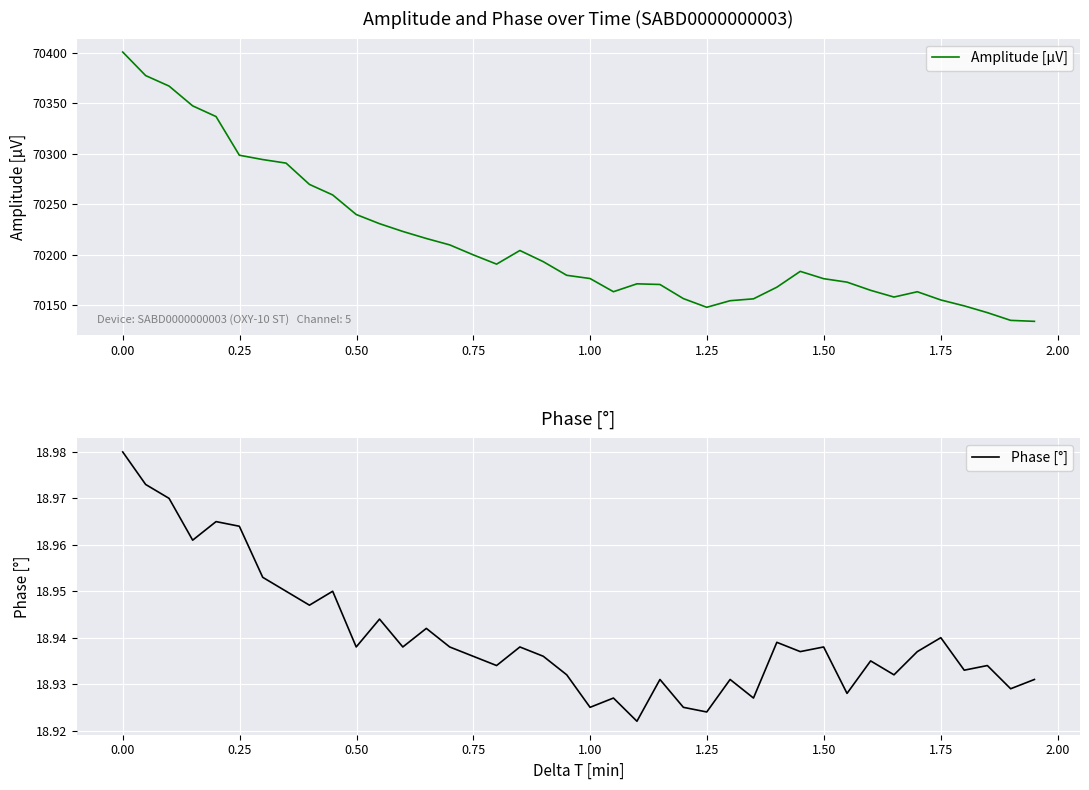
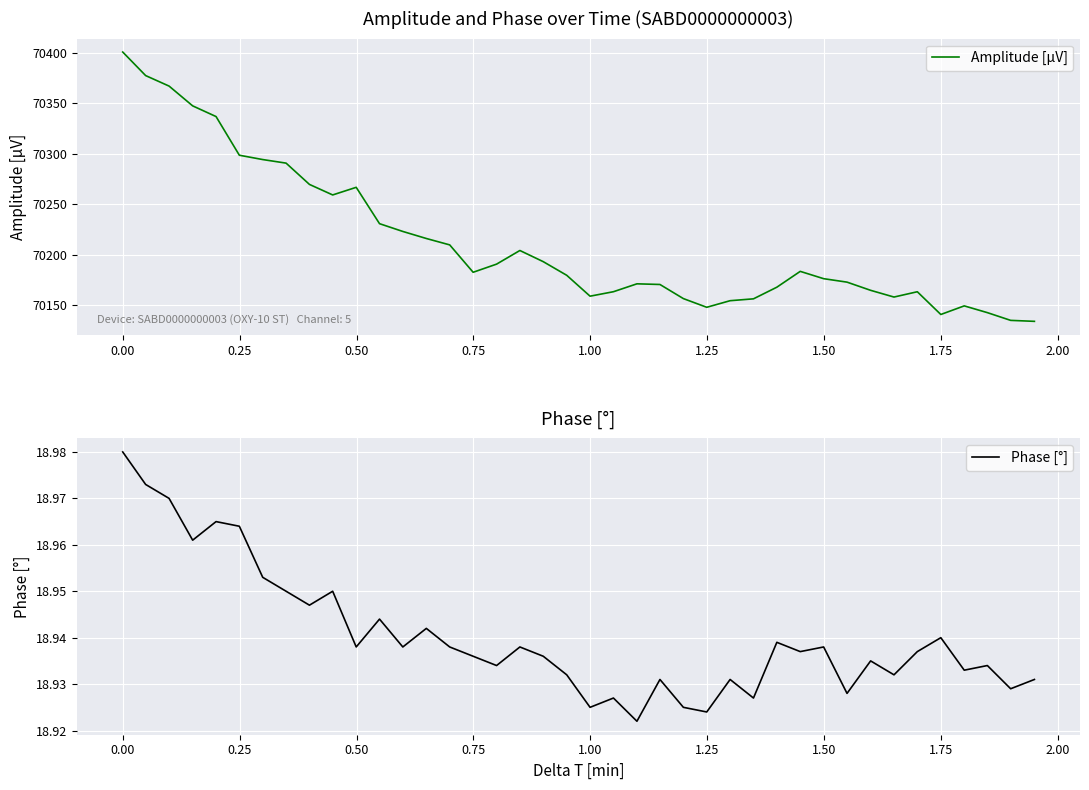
Amplitude and Phase over Time (SABD0000000003), 0.50: 70240 -> 70267
Amplitude and Phase over Time (SABD0000000003), 0.75: 70200 -> 70183
Amplitude and Phase over Time (SABD0000000003), 1.00: 70176 -> 70159
Amplitude and Phase over Time (SABD0000000003), 1.75: 70155 -> 70141
